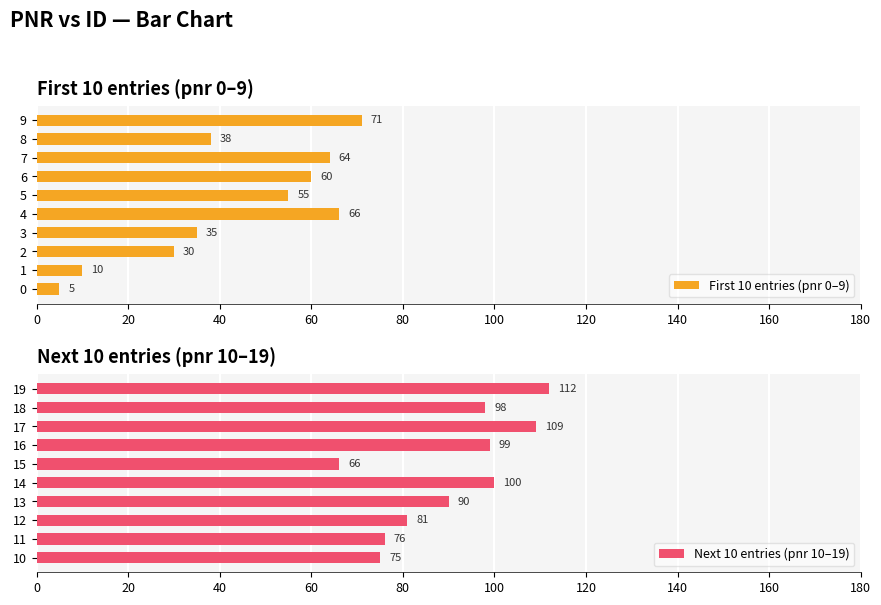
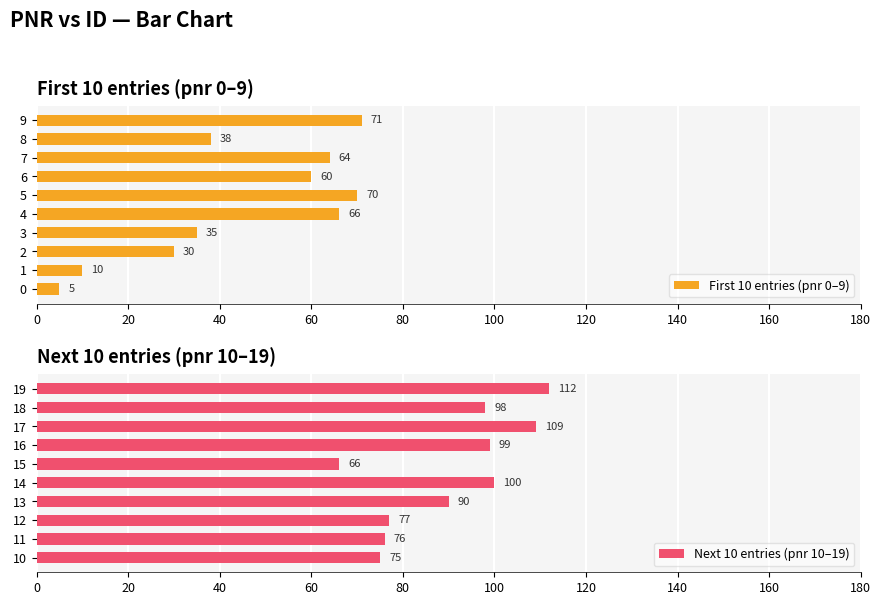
First 10 entries (pnr 0–9), 5: 55 -> 70
Next 10 entries (pnr 10–19), 12: 81 -> 77
